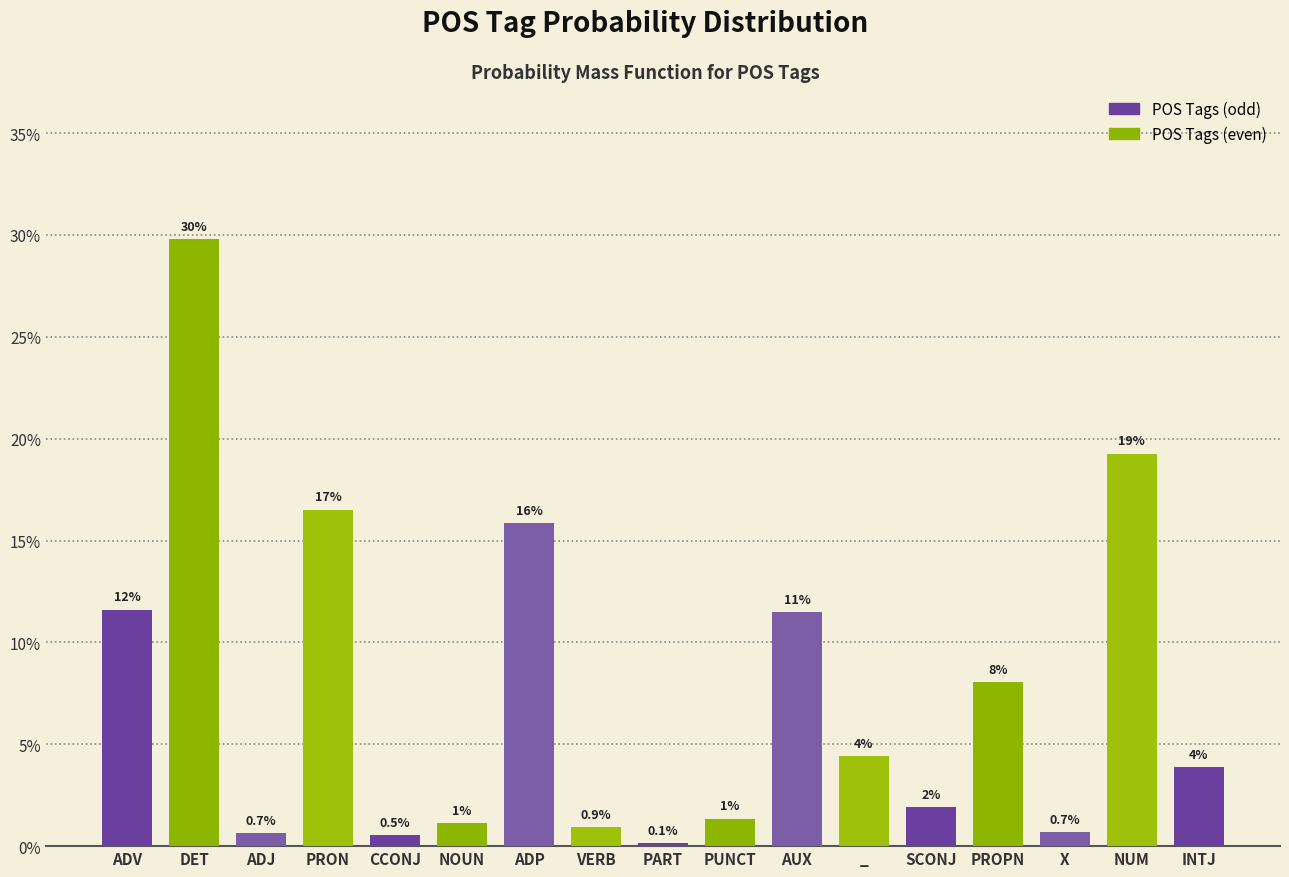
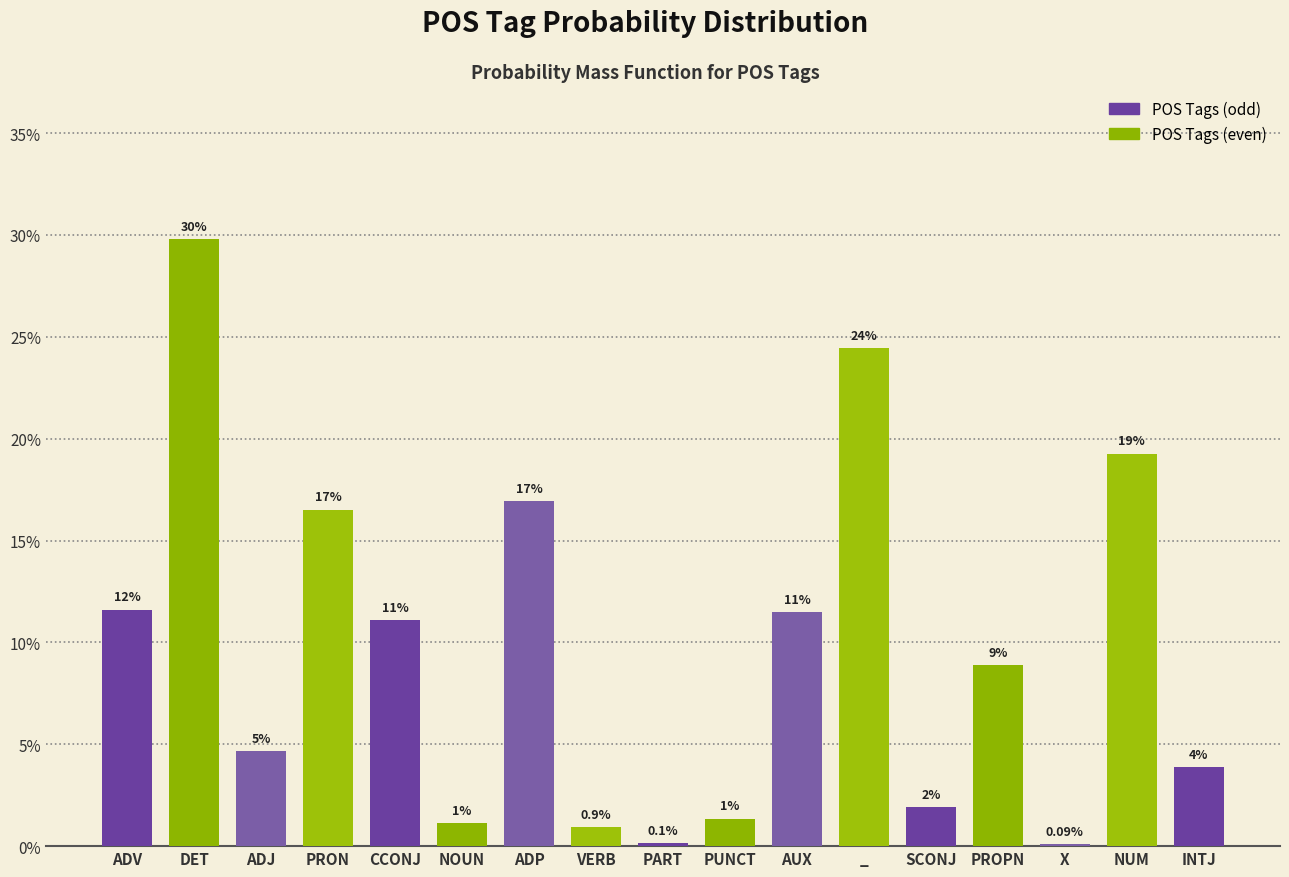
ADJ: 0.7% -> 5%
CCONJ: 0.5% -> 11%
ADP: 16% -> 17%
_: 4% -> 24%
PROPN: 8% -> 9%
X: 0.7% -> 0.09%
